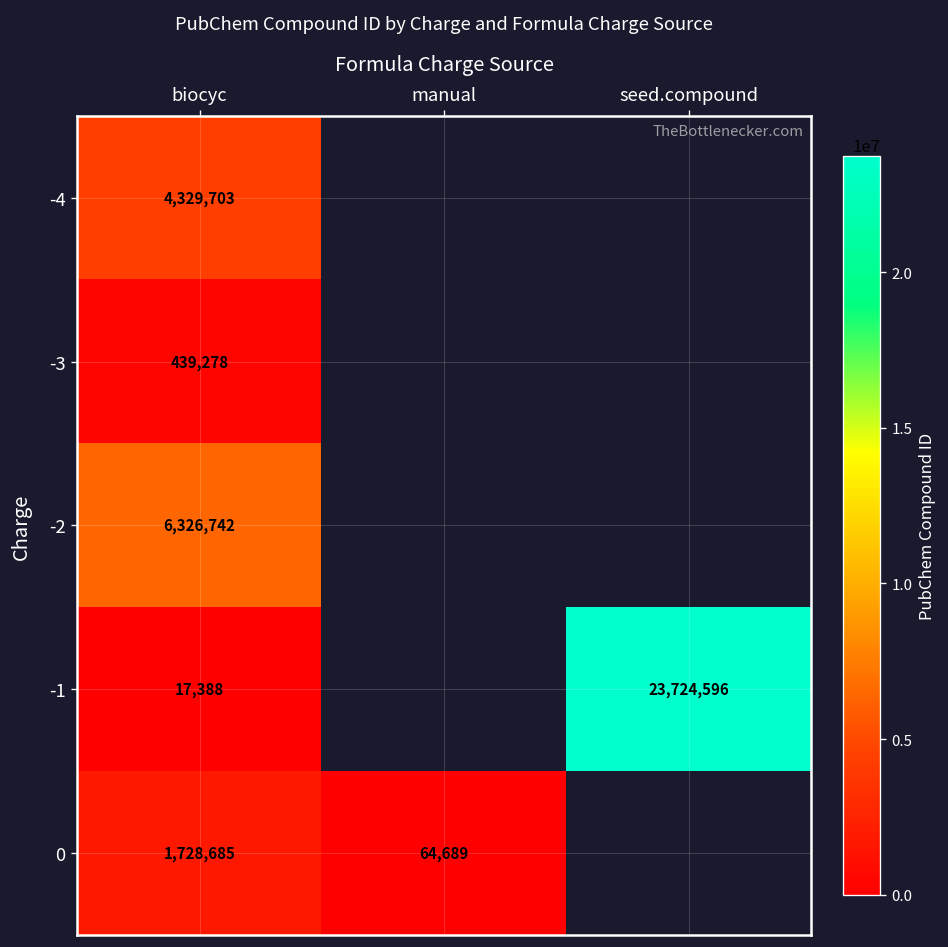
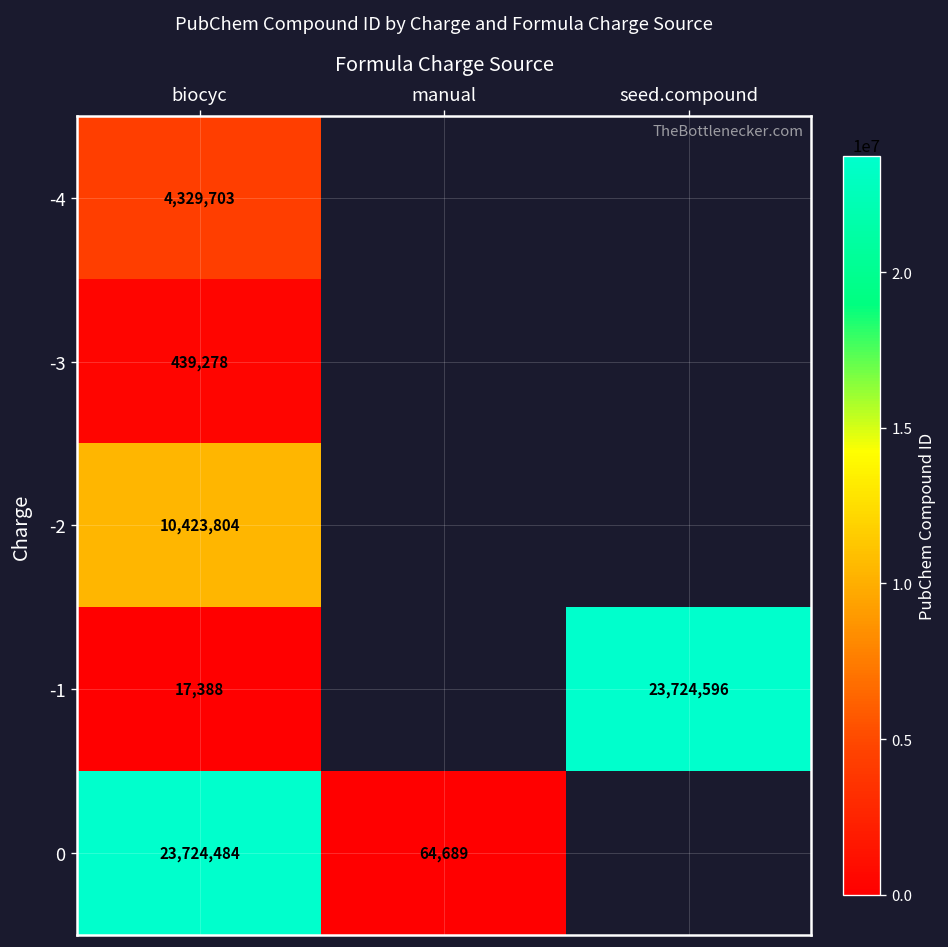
-2, biocyc: 6,326,742 -> 10,423,804
0, biocyc: 1,728,685 -> 23,724,484
